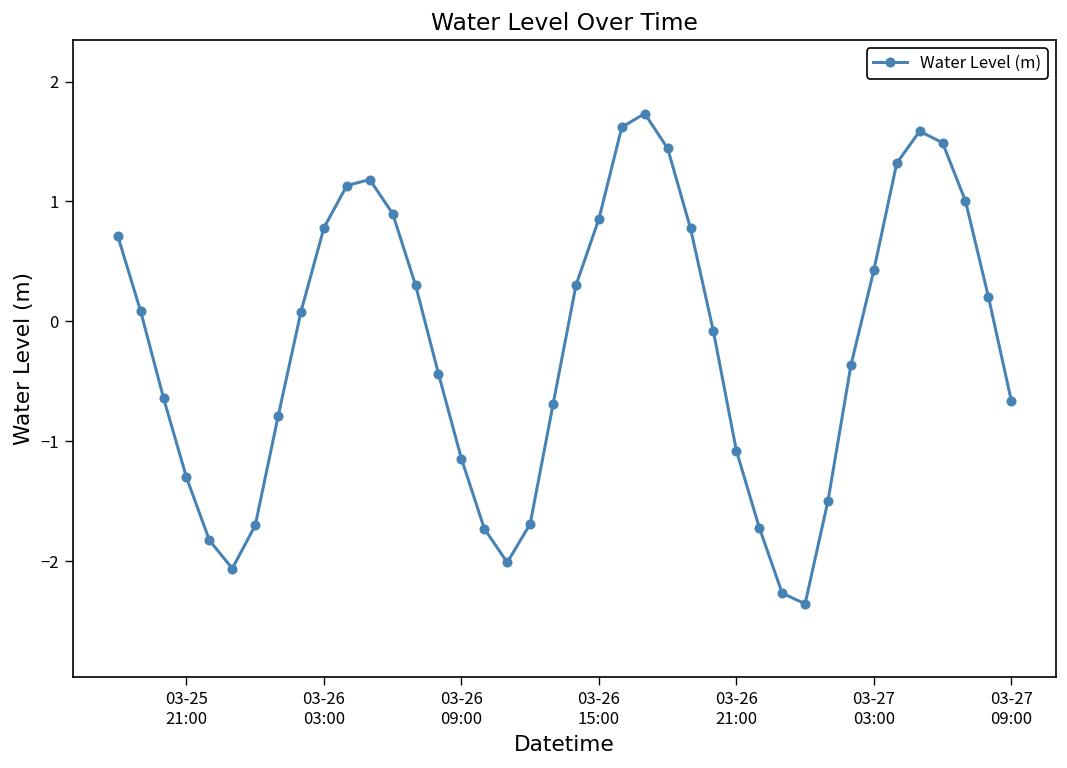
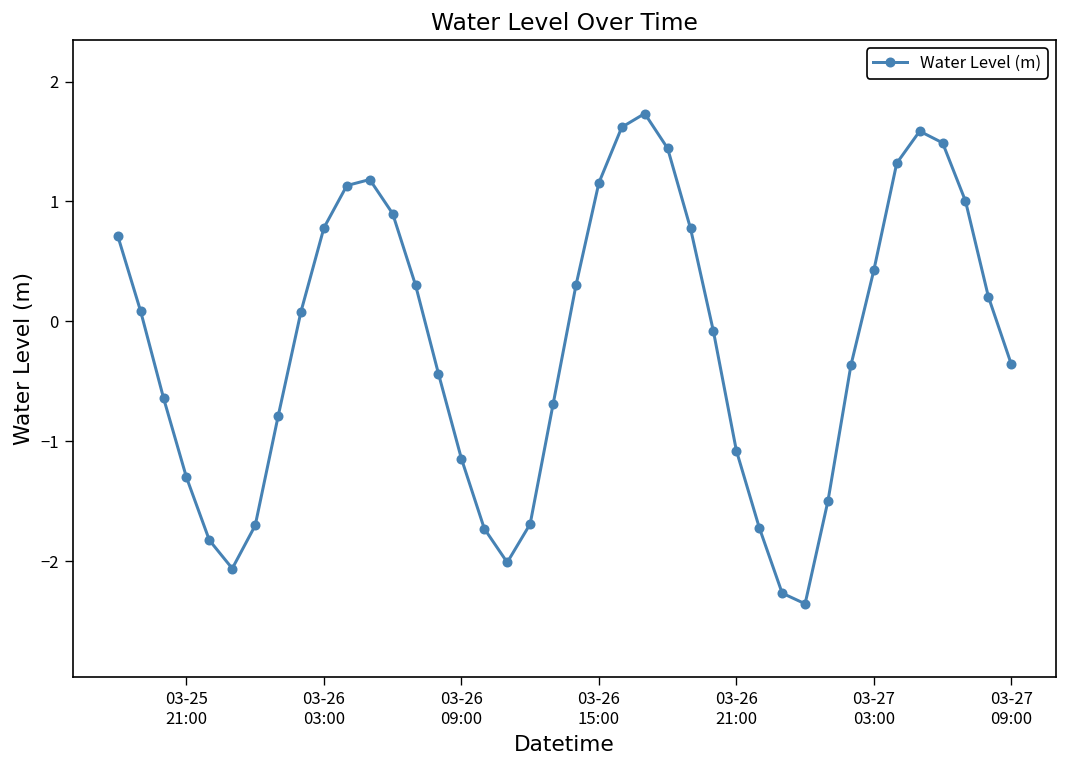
03-26 15:00: 0.9 -> 1.2
03-27 09:00: -0.7 -> -0.4
